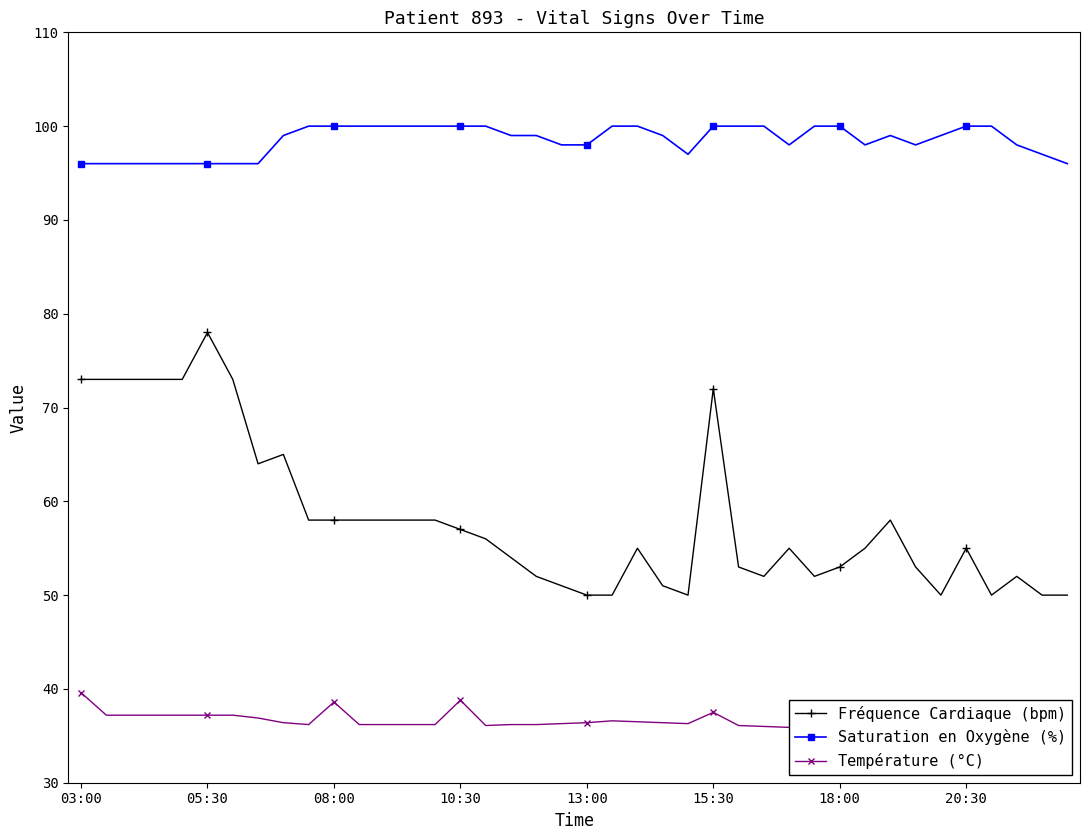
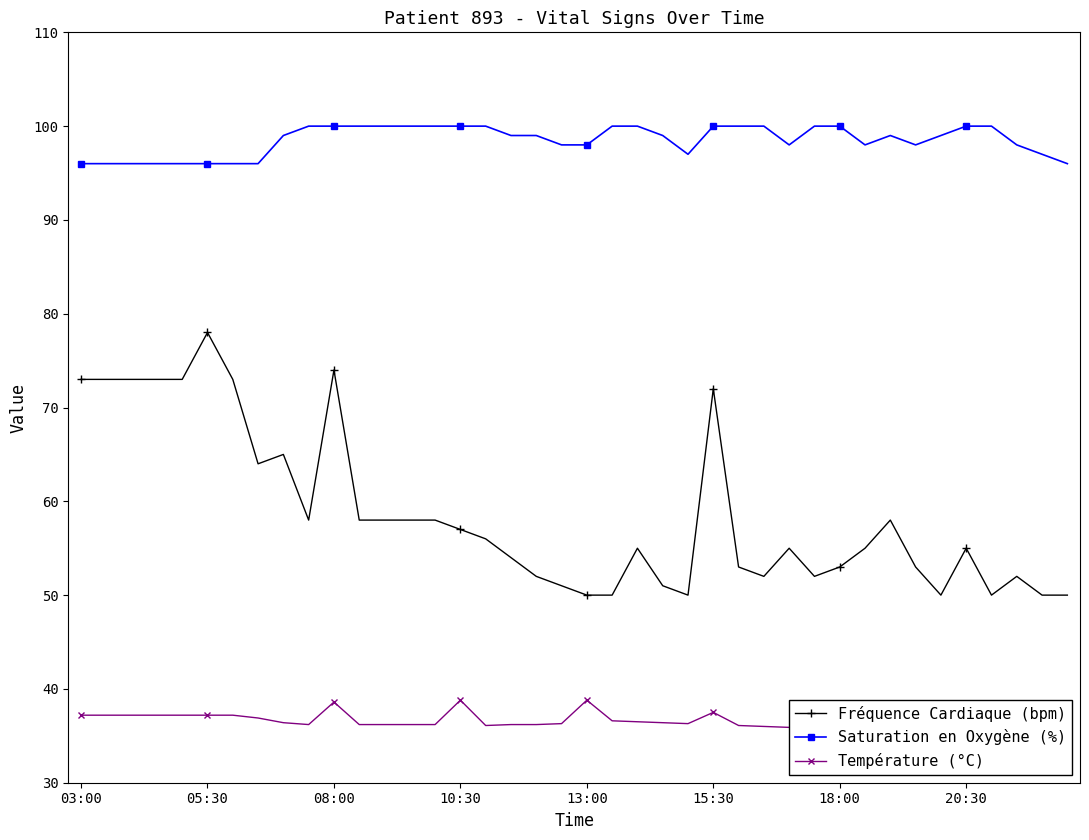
Température (°C), 03:00: 40 -> 37
Fréquence Cardiaque (bpm), 08:00: 58 -> 74
Température (°C), 13:00: 36 -> 39
